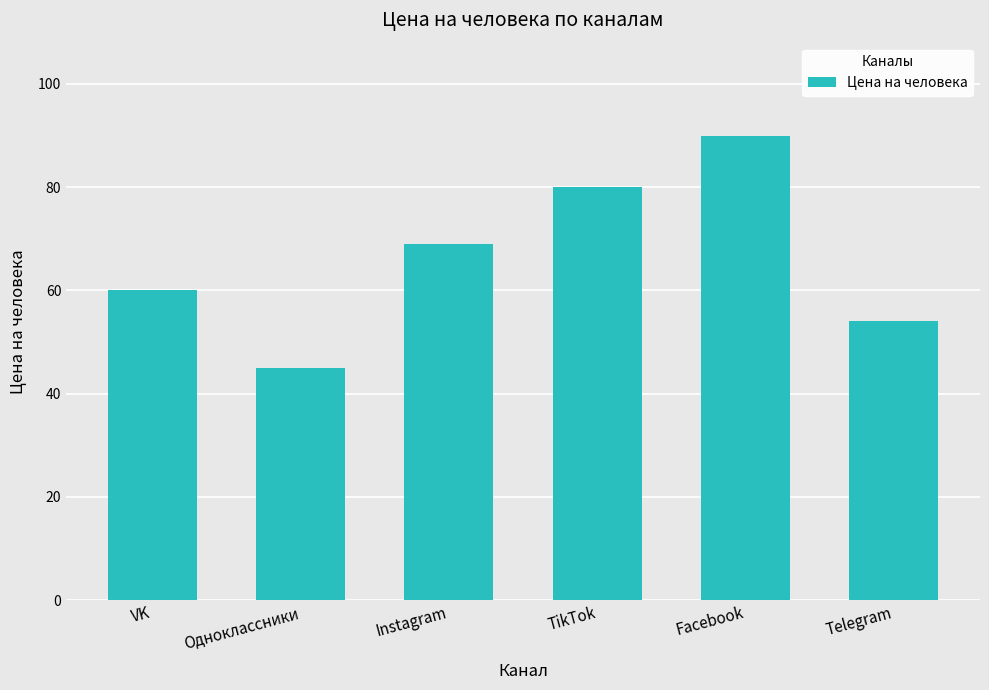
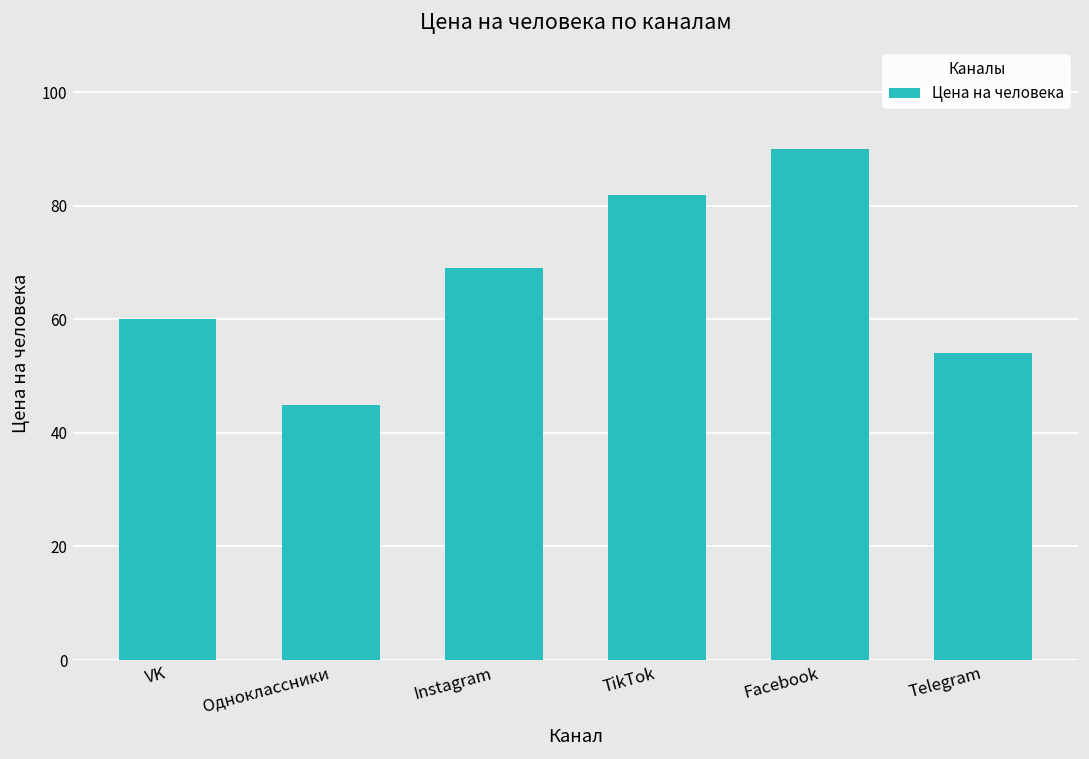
TikTok: 80 -> 82
